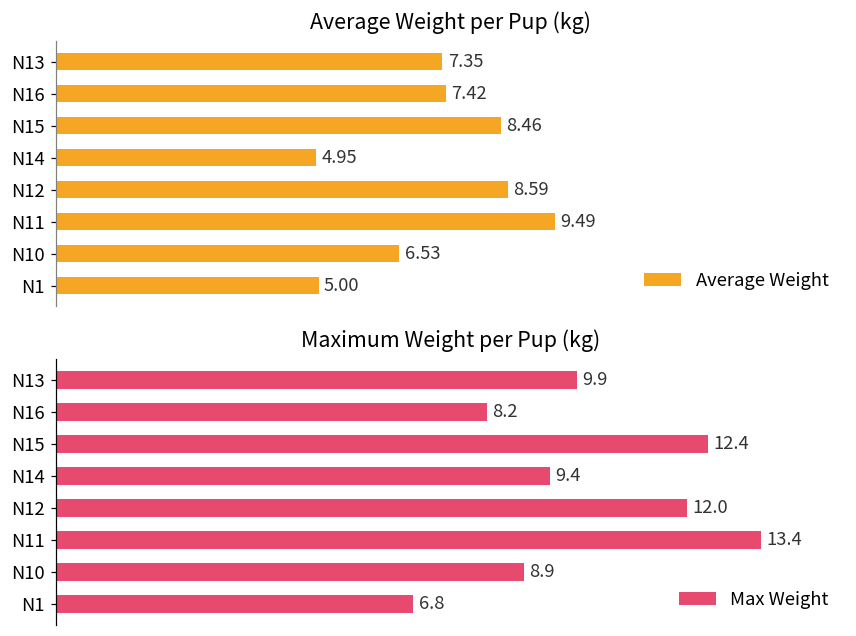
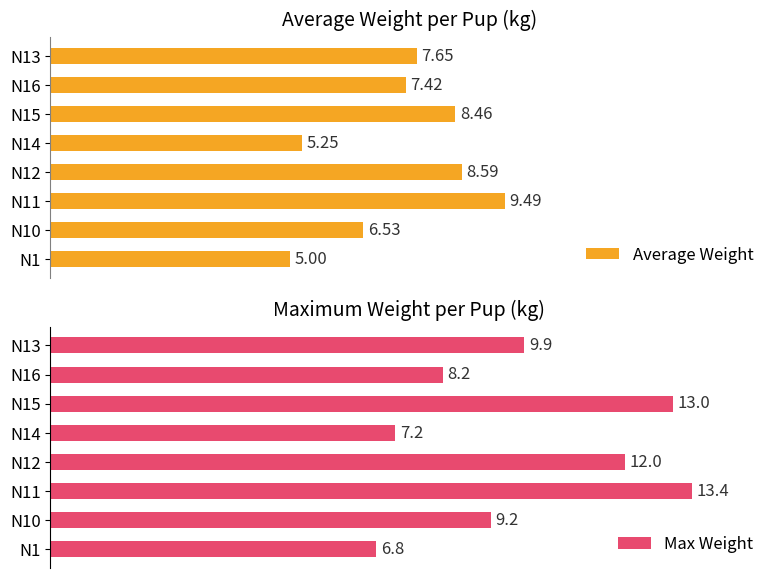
Average Weight per Pup (kg), N13: 7.35 -> 7.65
Average Weight per Pup (kg), N14: 4.95 -> 5.25
Maximum Weight per Pup (kg), N15: 12.4 -> 13.0
Maximum Weight per Pup (kg), N14: 9.4 -> 7.2
Maximum Weight per Pup (kg), N10: 8.9 -> 9.2
